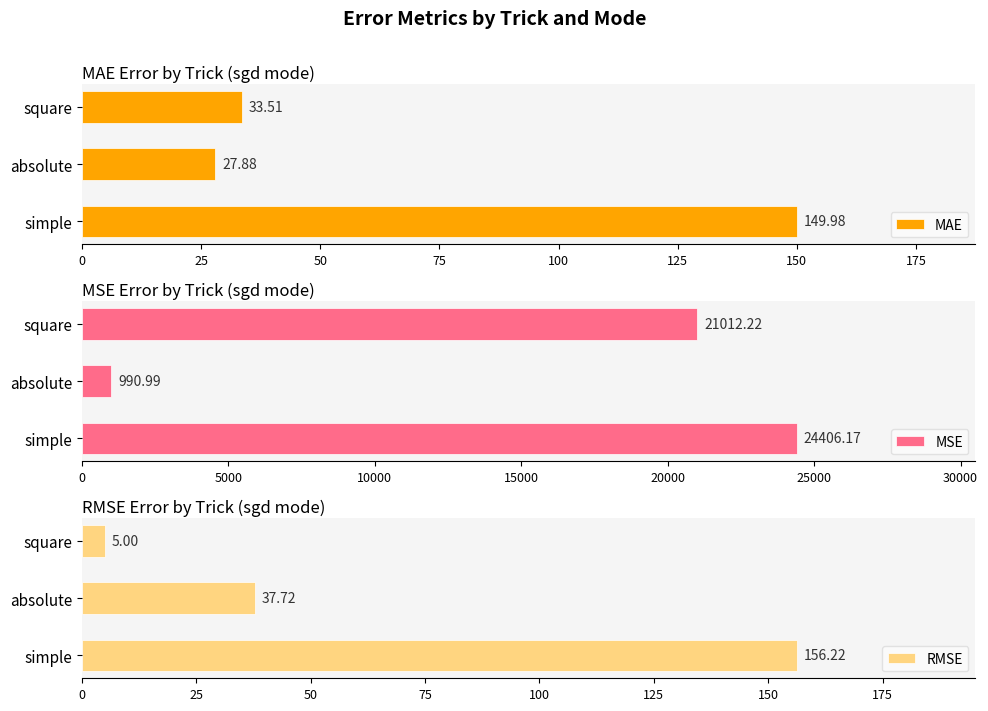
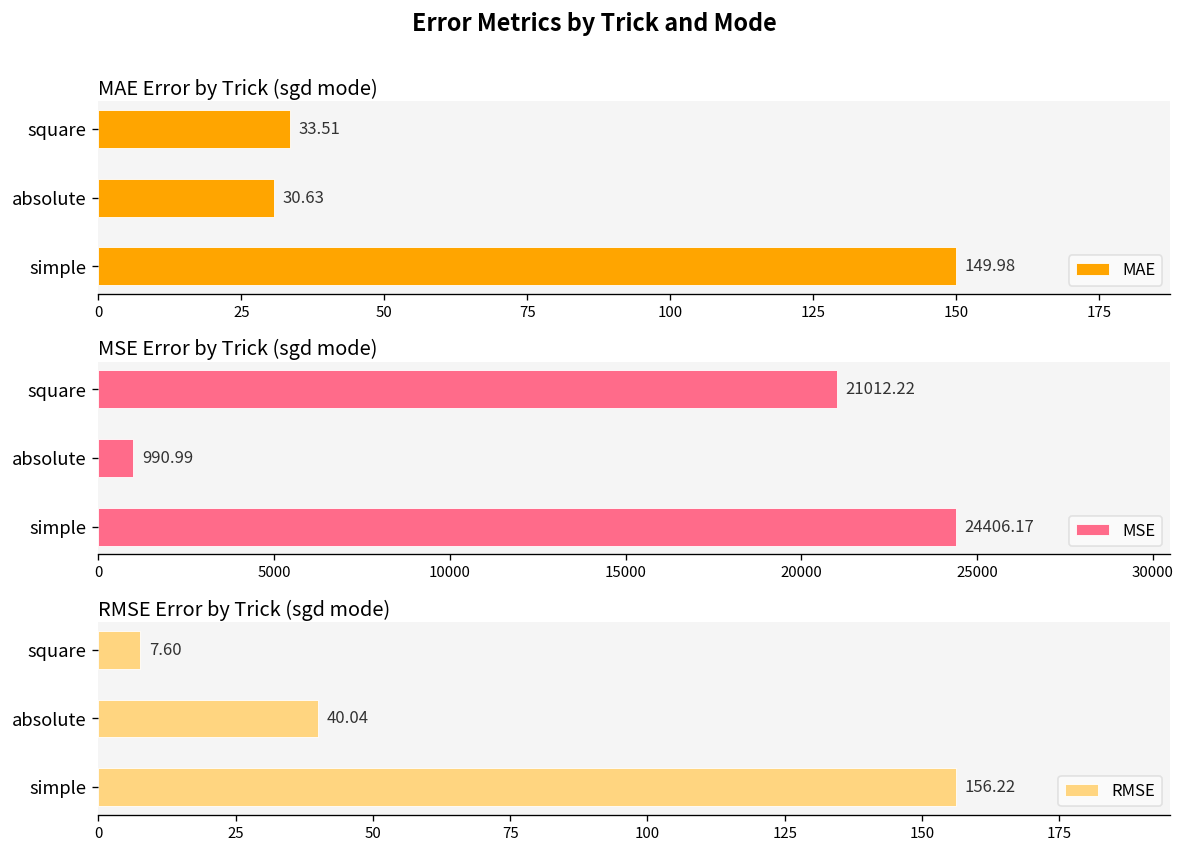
MAE Error by Trick (sgd mode), MAE, absolute: 27.88 -> 30.63
RMSE Error by Trick (sgd mode), RMSE, square: 5.00 -> 7.60
RMSE Error by Trick (sgd mode), RMSE, absolute: 37.72 -> 40.04
